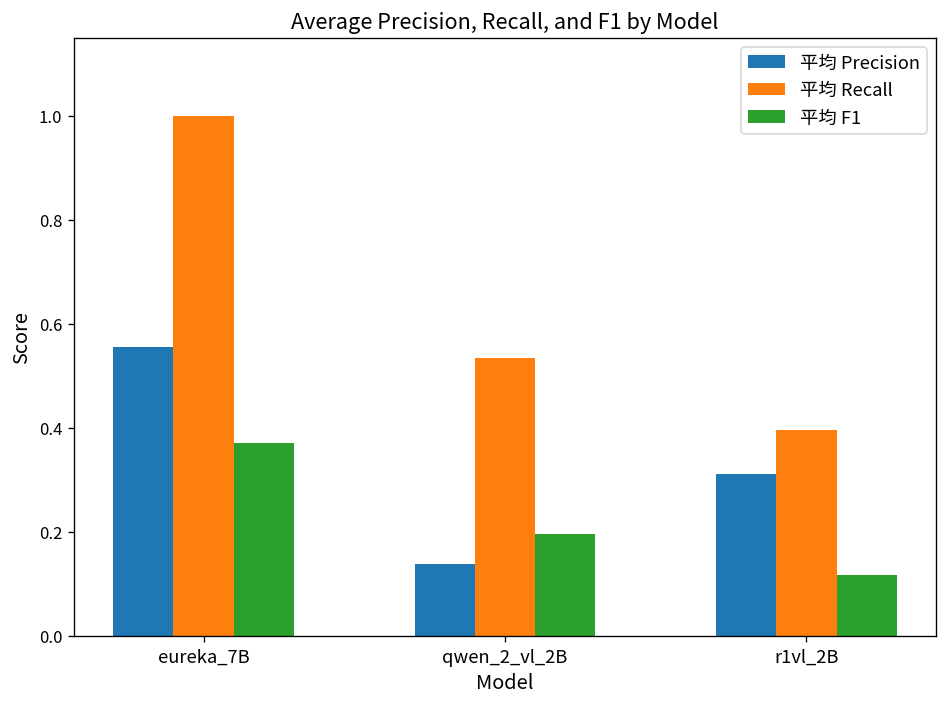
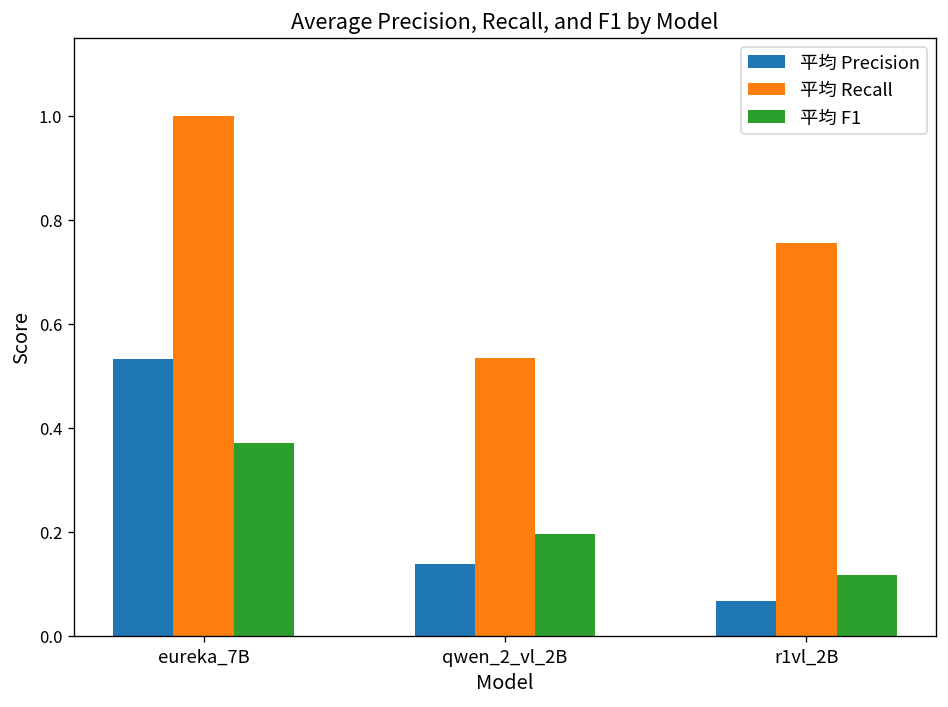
平均 Precision, eureka_7B: 0.56 -> 0.53
平均 Precision, r1vl_2B: 0.31 -> 0.07
平均 Recall, r1vl_2B: 0.40 -> 0.76
